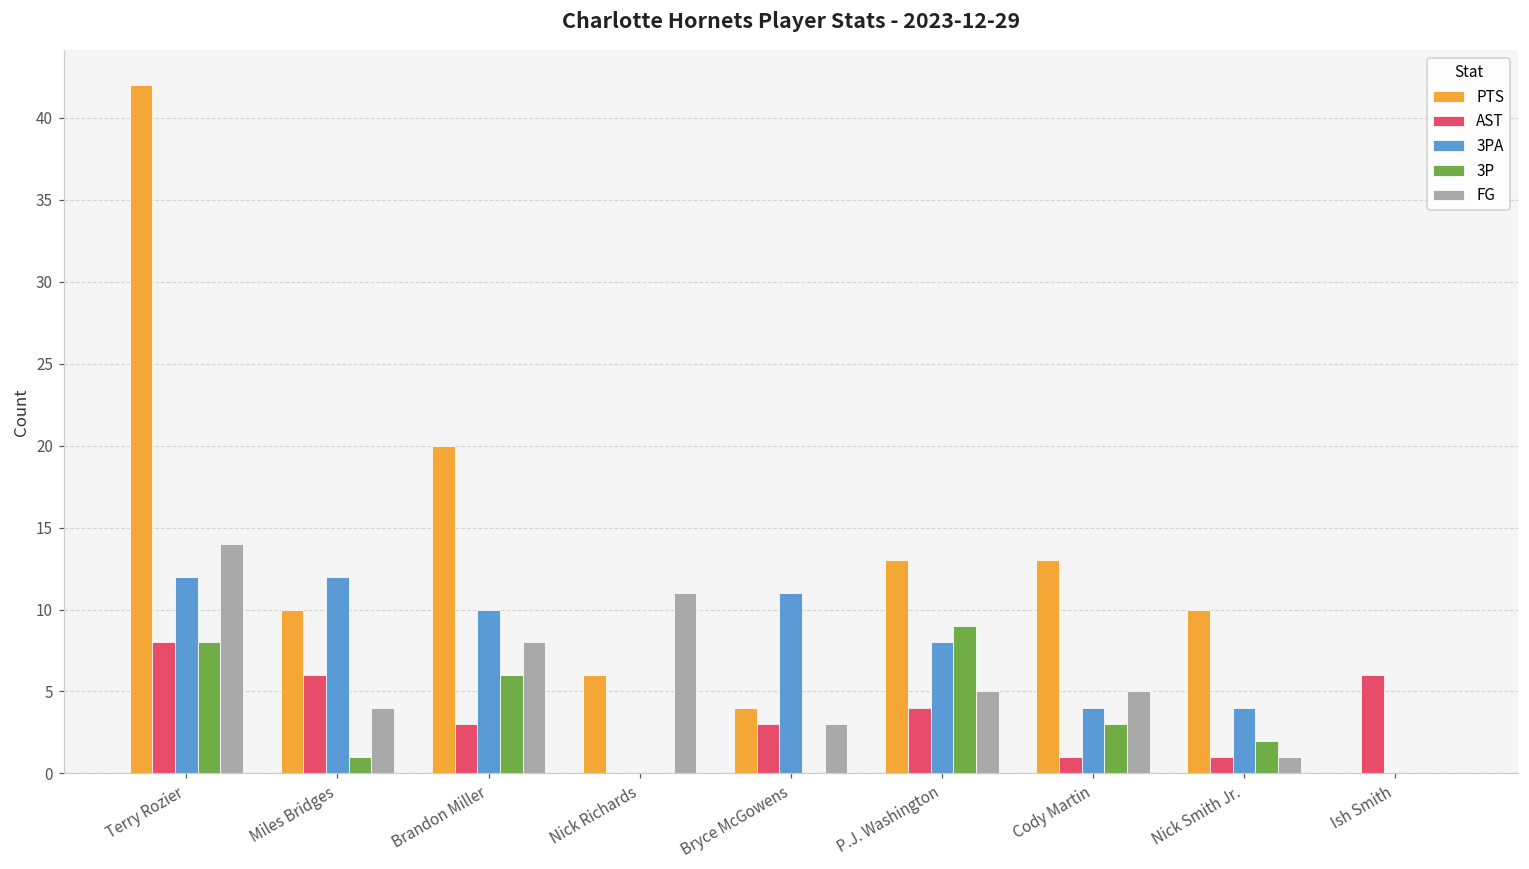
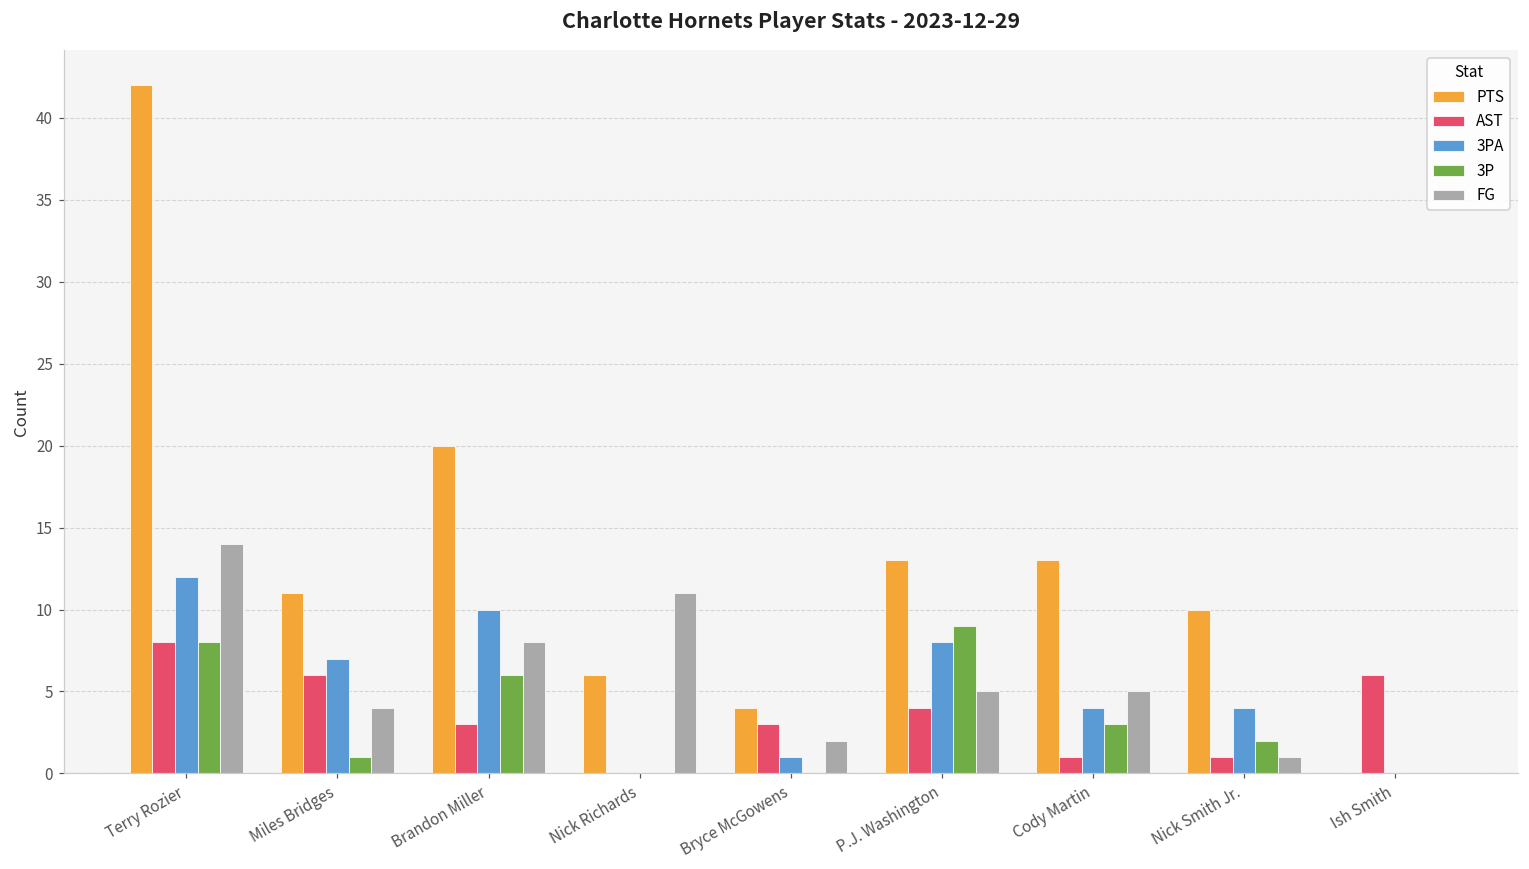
PTS, Miles Bridges: 10 -> 11
3PA, Miles Bridges: 12 -> 7
3PA, Bryce McGowens: 11 -> 1
FG, Bryce McGowens: 3 -> 2
